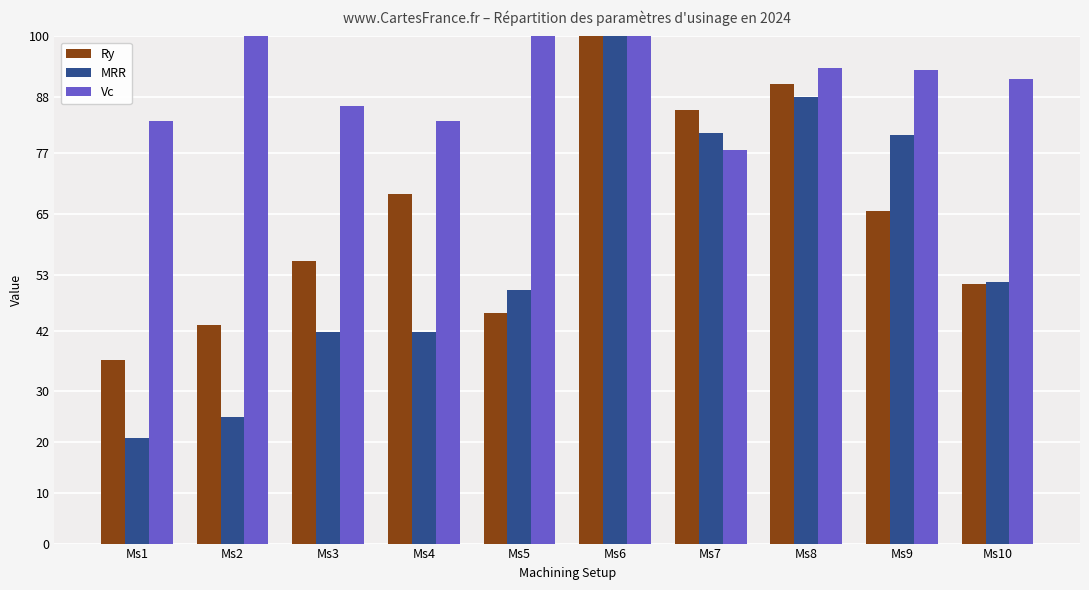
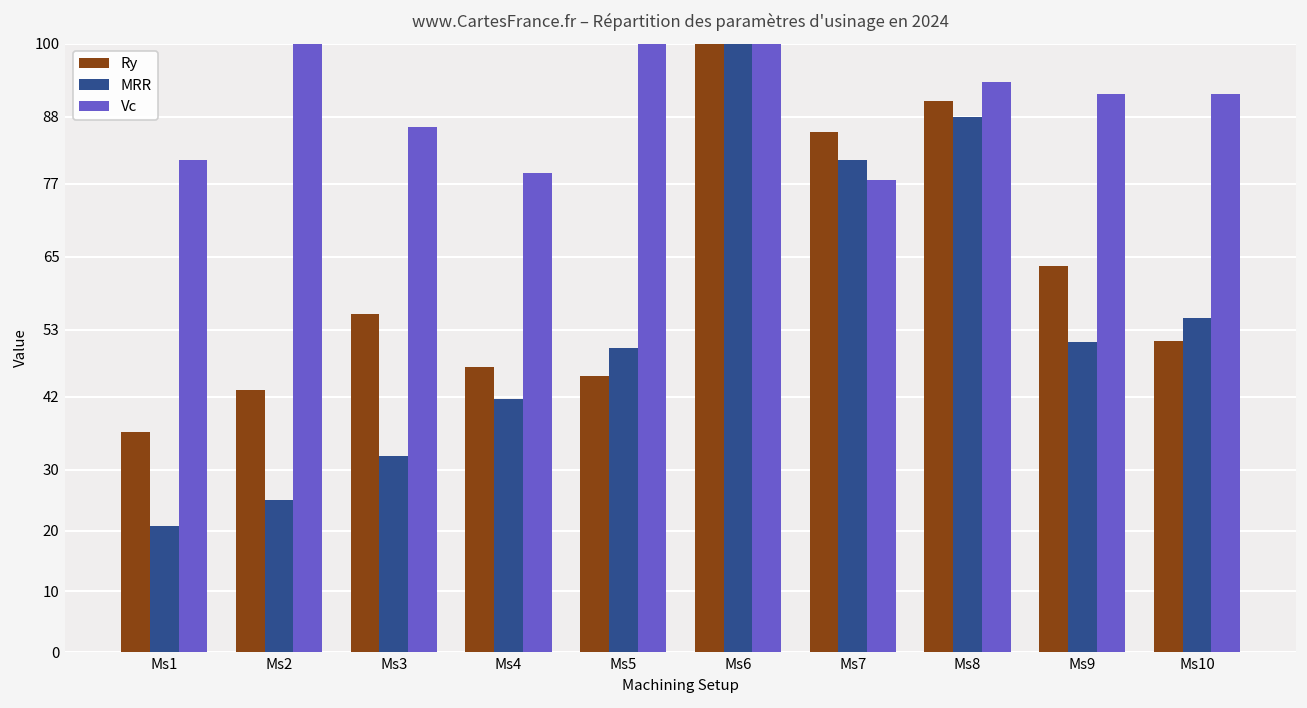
Vc, Ms1: 83 -> 81
MRR, Ms3: 42 -> 32
Ry, Ms4: 69 -> 47
Vc, Ms4: 83 -> 79
Ry, Ms9: 66 -> 64
MRR, Ms9: 80 -> 51
Vc, Ms9: 93 -> 92
MRR, Ms10: 52 -> 55
